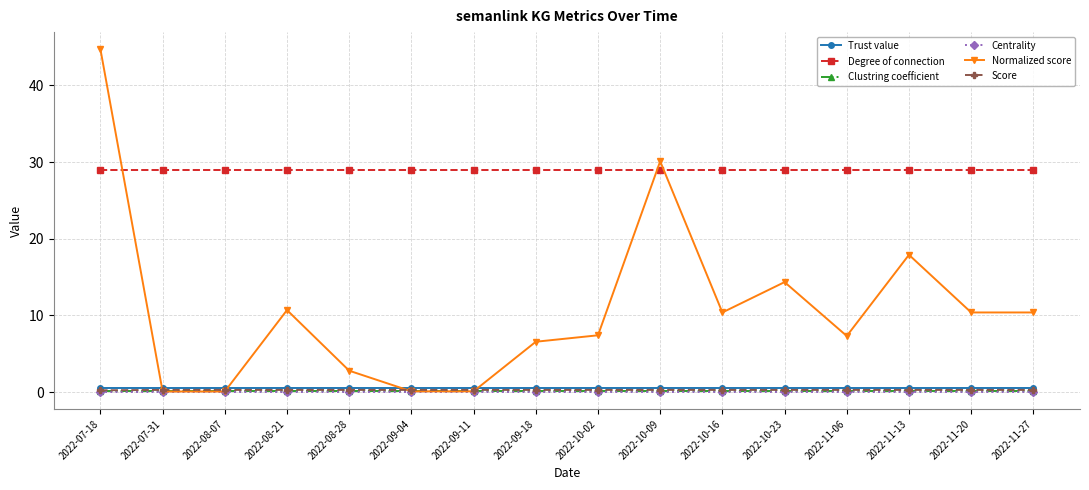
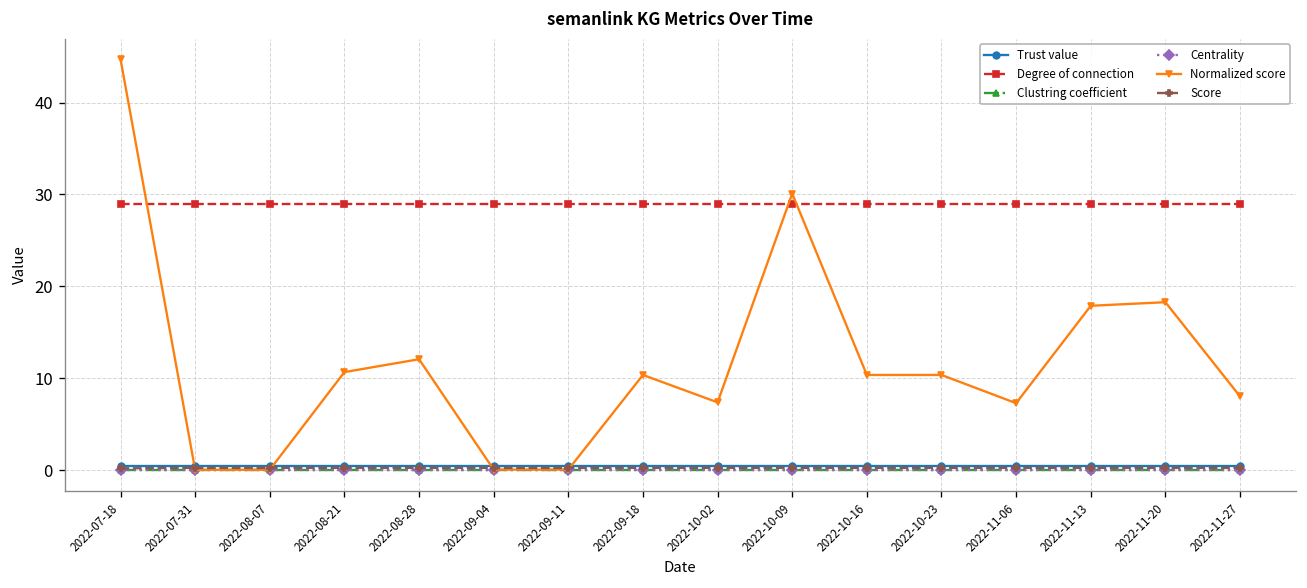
Normalized score, 2022-08-28: 3 -> 12
Normalized score, 2022-09-18: 7 -> 10
Normalized score, 2022-10-23: 14 -> 10
Normalized score, 2022-11-20: 10 -> 18
Normalized score, 2022-11-27: 10 -> 8
